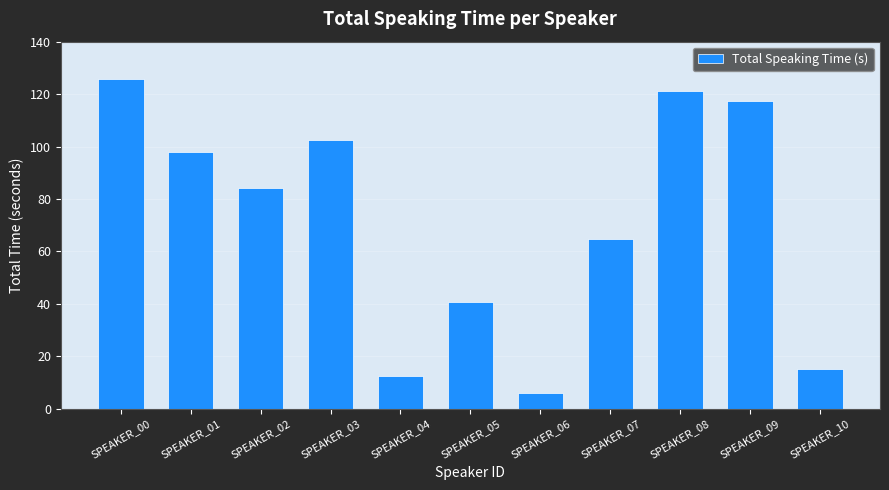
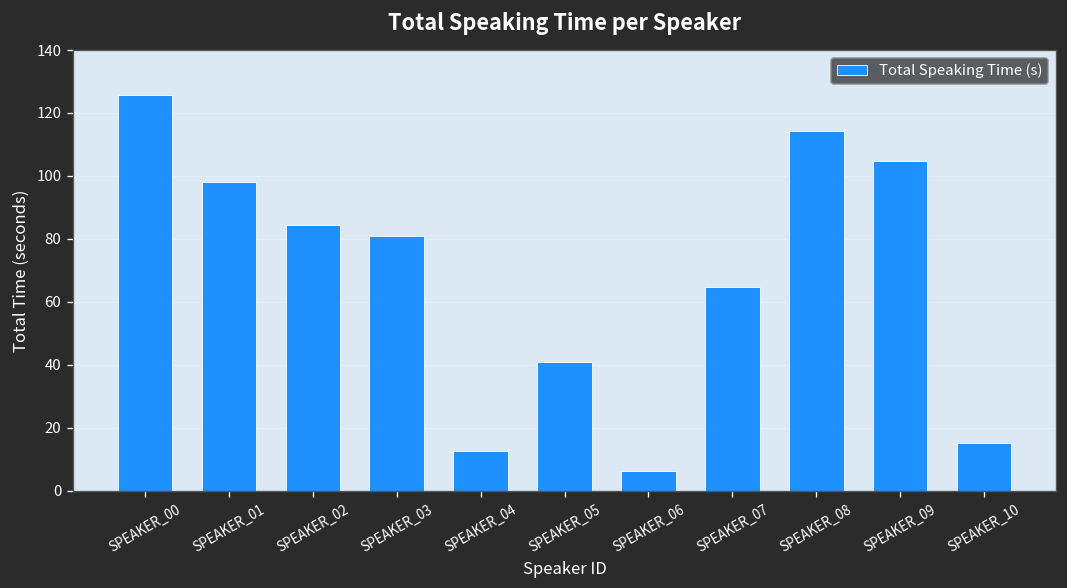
SPEAKER_03: 103 -> 81
SPEAKER_08: 121 -> 114
SPEAKER_09: 117 -> 105
